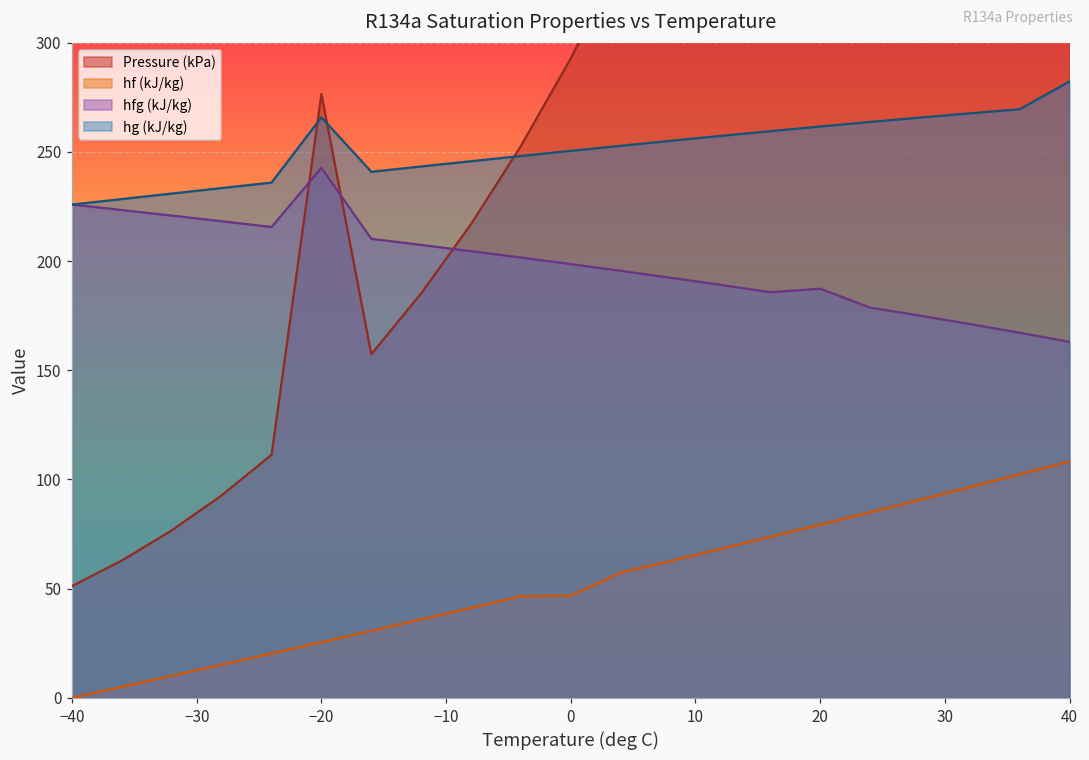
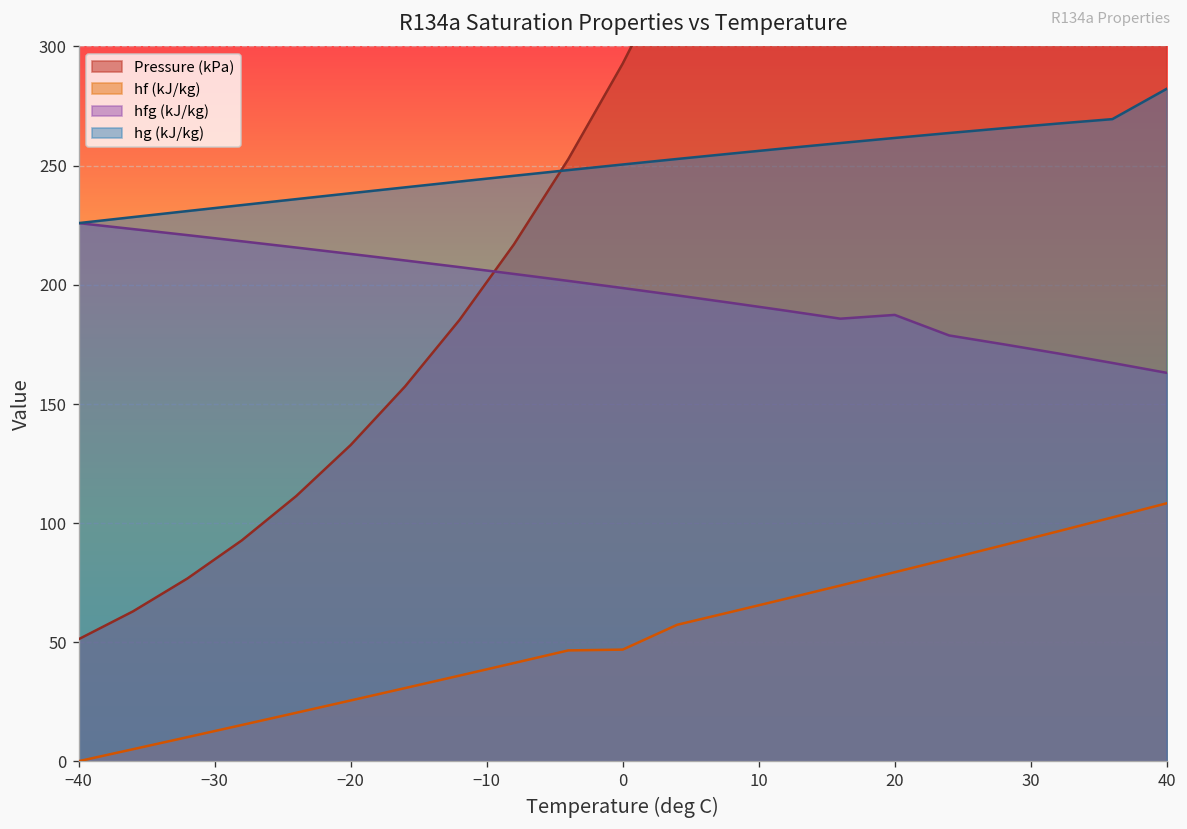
Pressure (kPa), −20: 277 -> 133
hfg (kJ/kg), −20: 243 -> 213
hg (kJ/kg), −20: 266 -> 238
